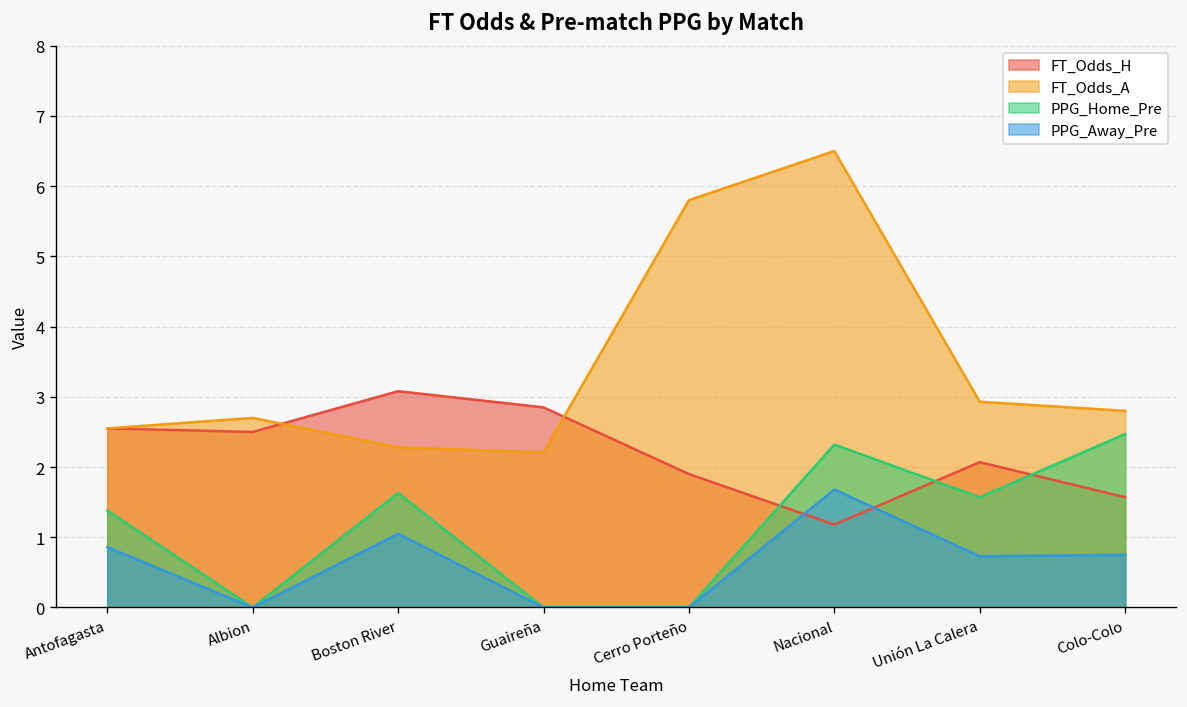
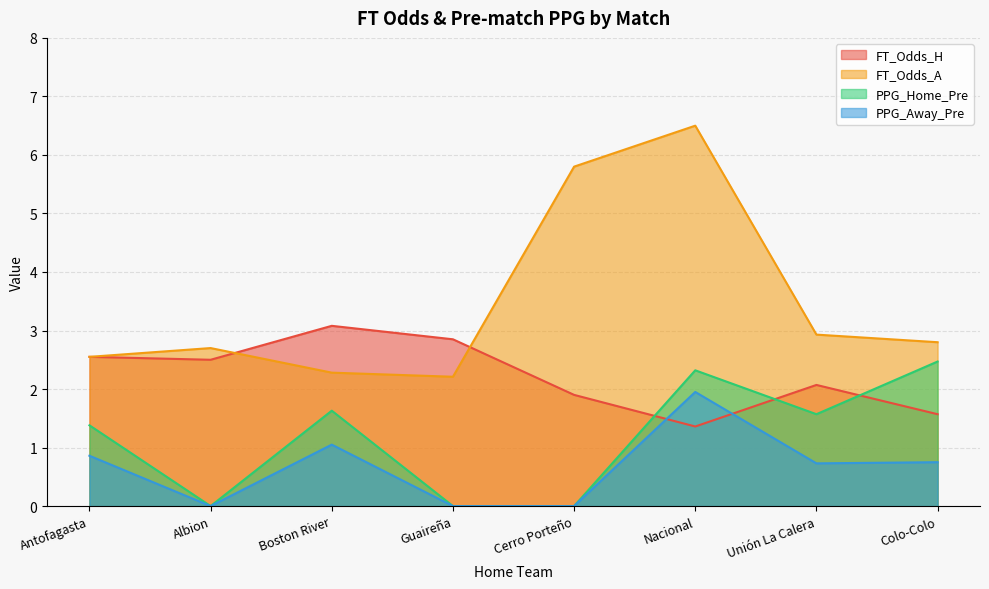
FT_Odds_H, Nacional: 1.2 -> 1.4
PPG_Away_Pre, Nacional: 1.7 -> 2.0
